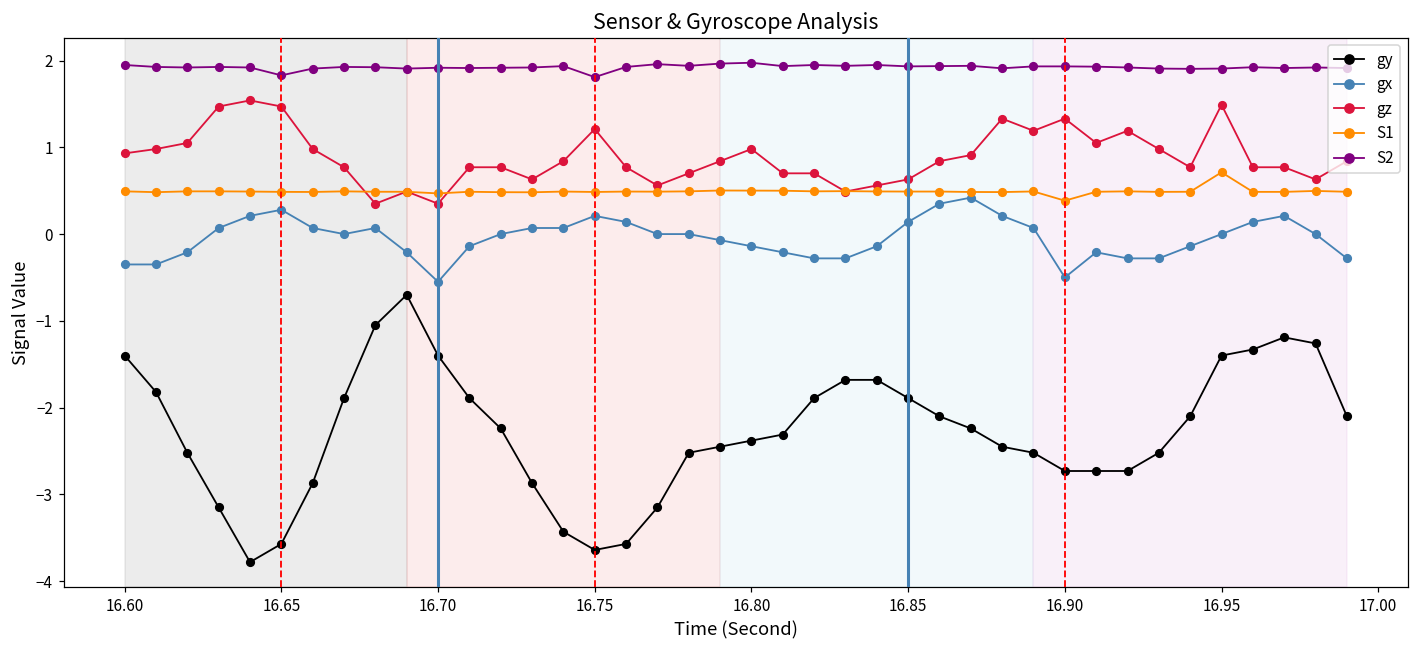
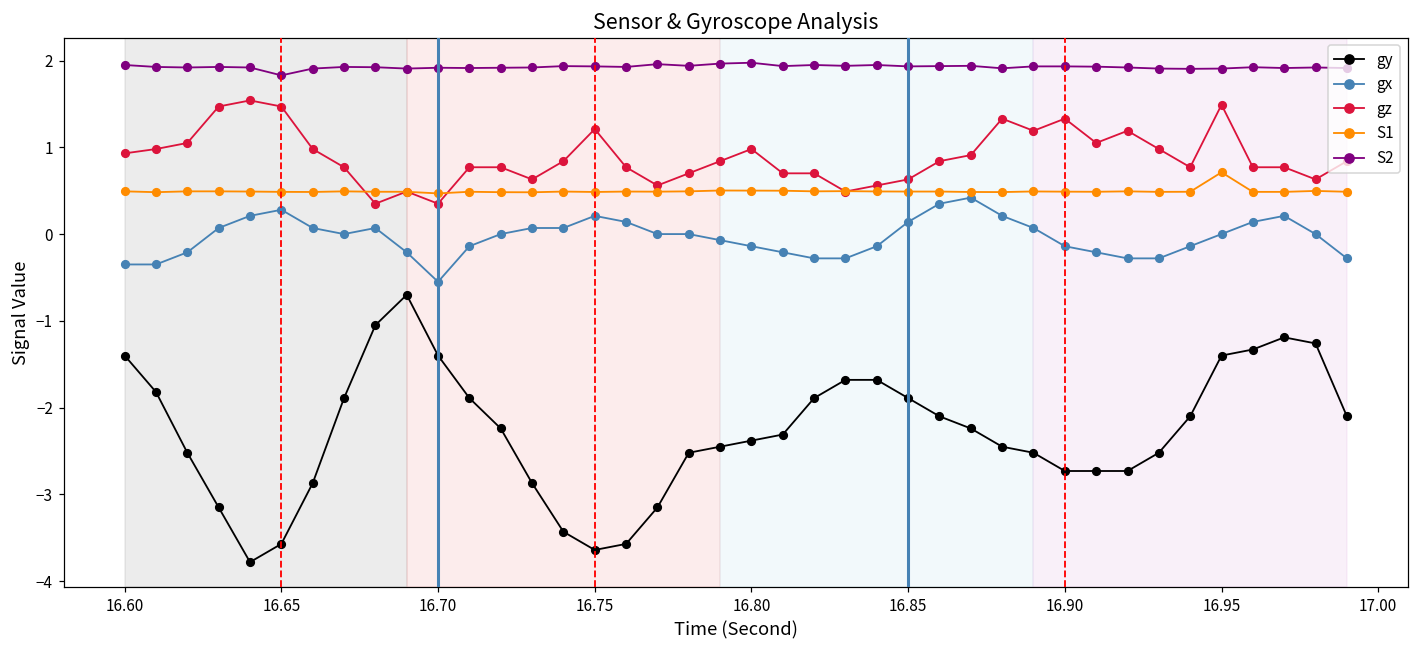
S2, 16.75: 1.8 -> 1.9
gx, 16.90: -0.5 -> -0.1
S1, 16.90: 0.4 -> 0.5
